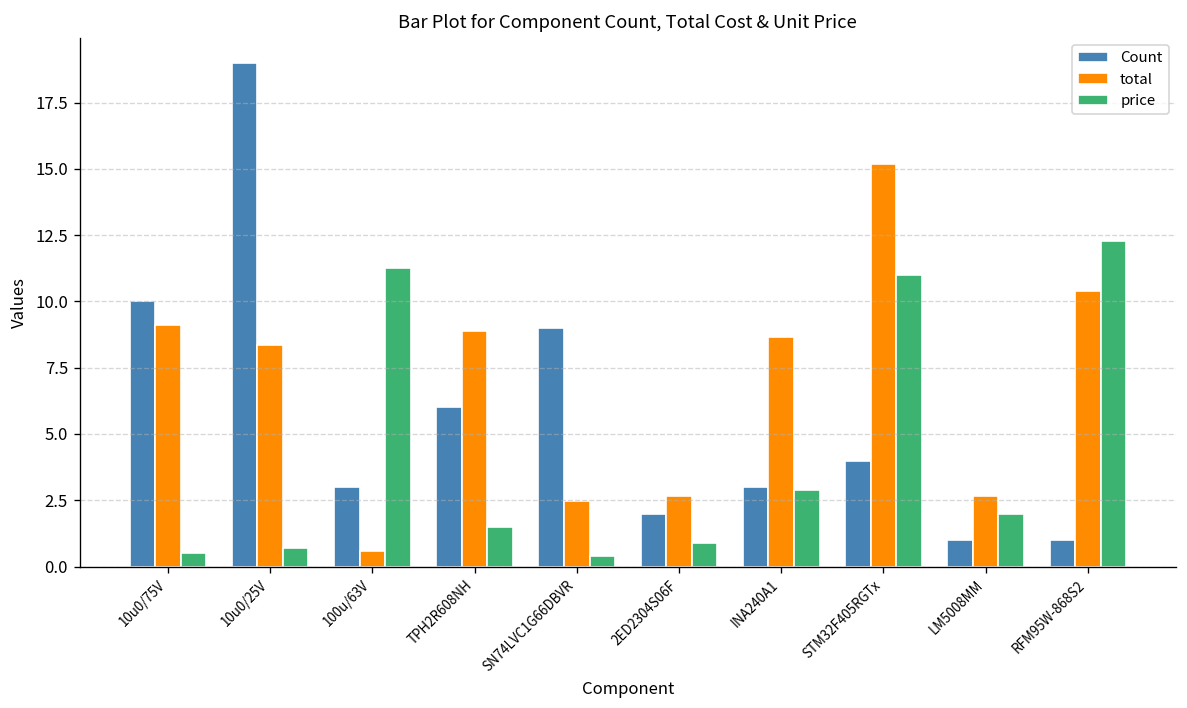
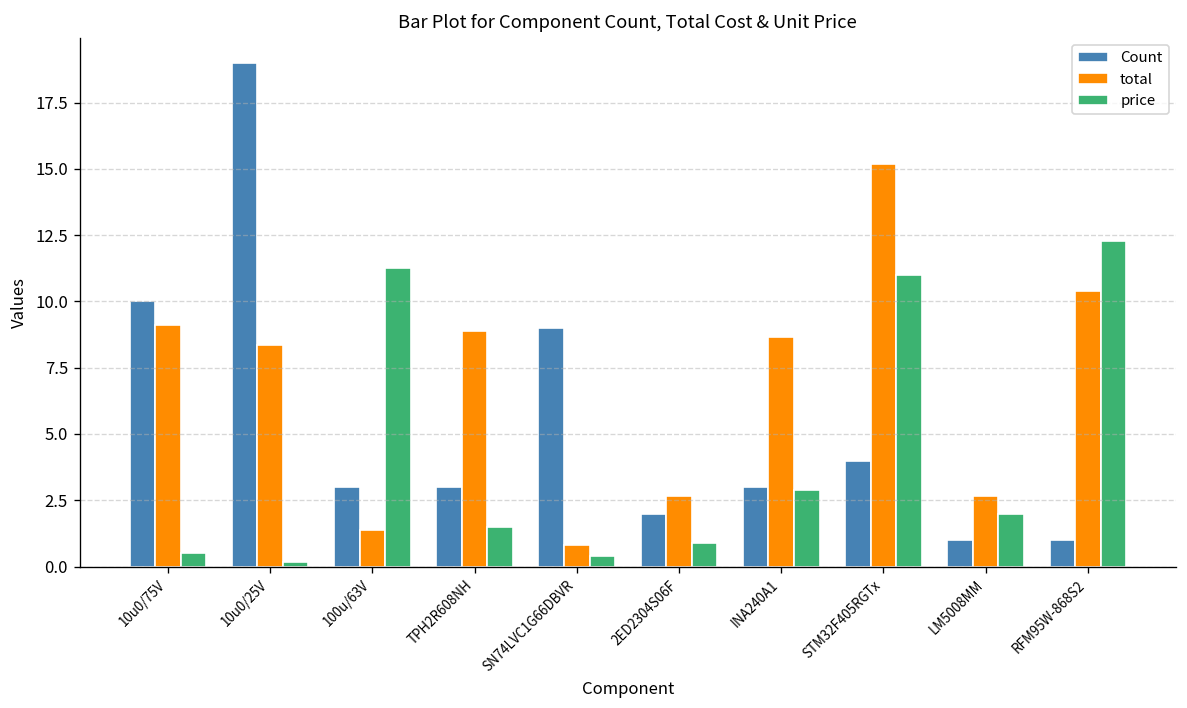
price, 10u0/25V: 0.7 -> 0.2
total, 100u/63V: 0.6 -> 1.4
Count, TPH2R608NH: 6 -> 3
total, SN74LVC1G66DBVR: 2.5 -> 0.8
